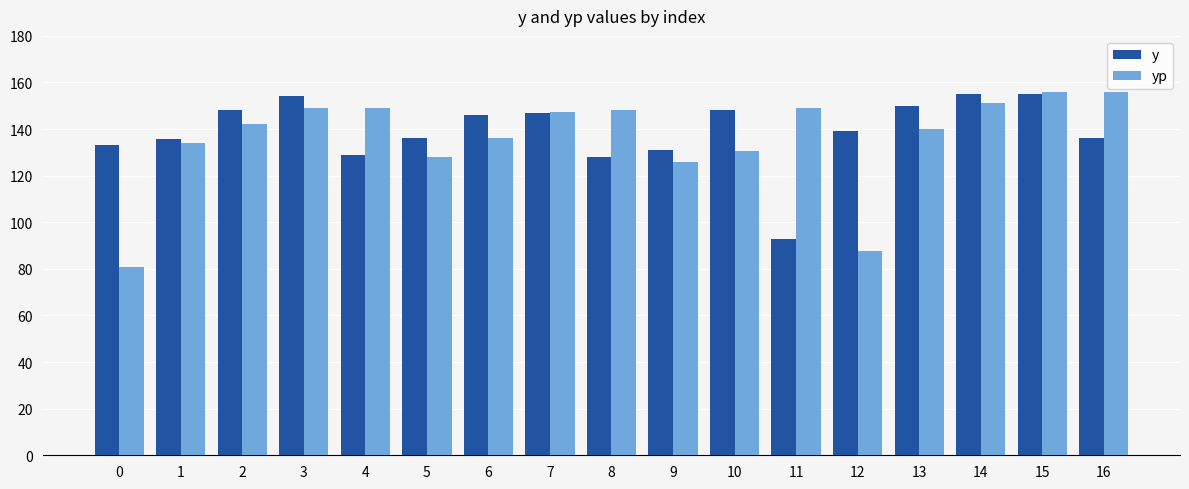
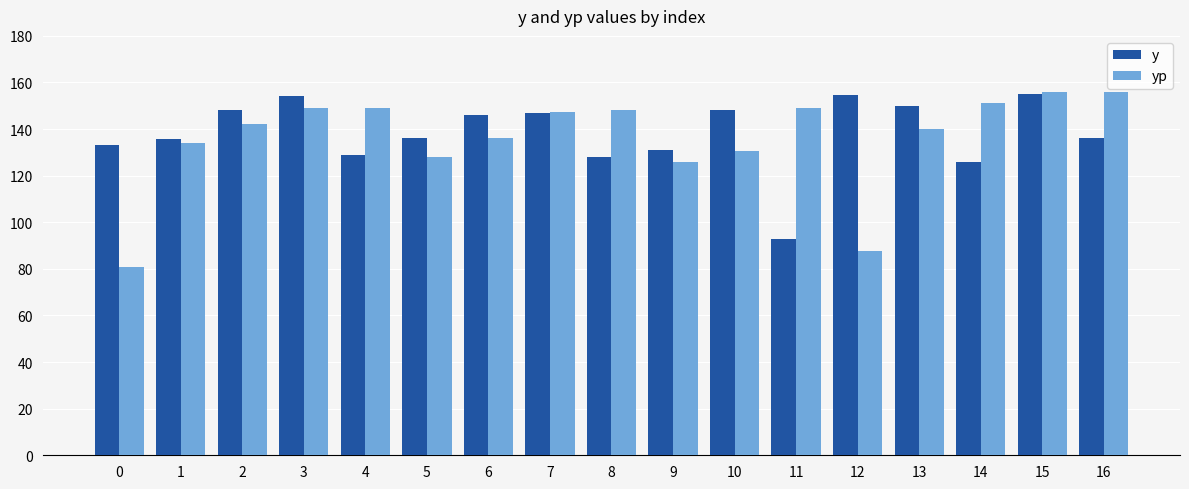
y, 12: 139 -> 155
y, 14: 155 -> 126
